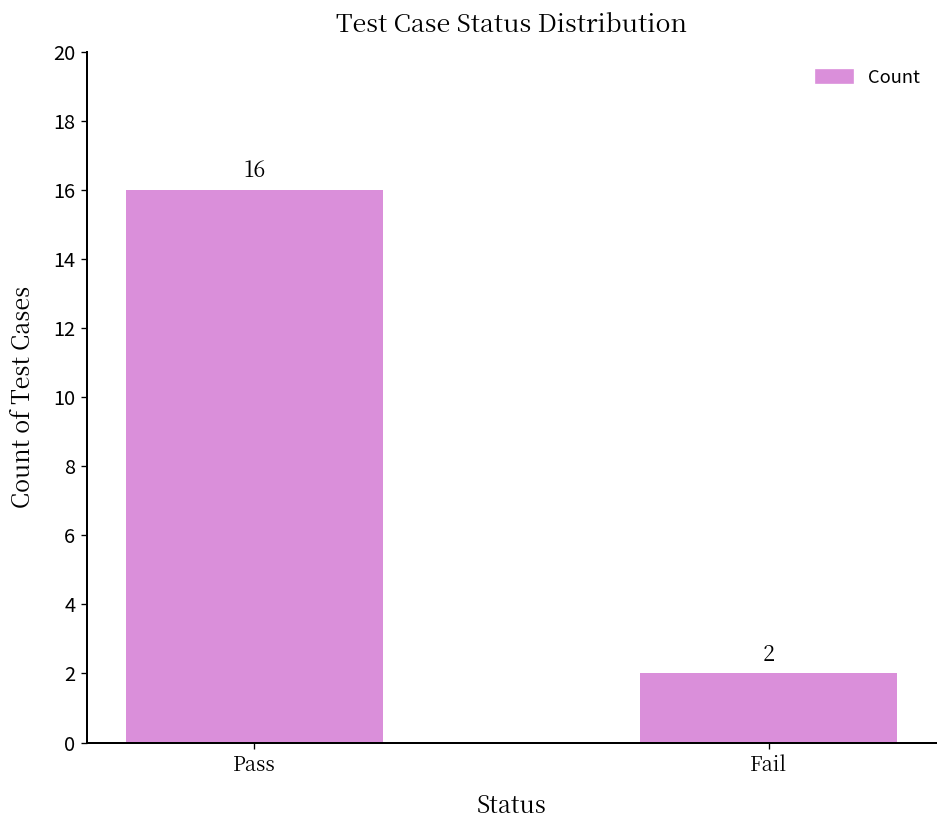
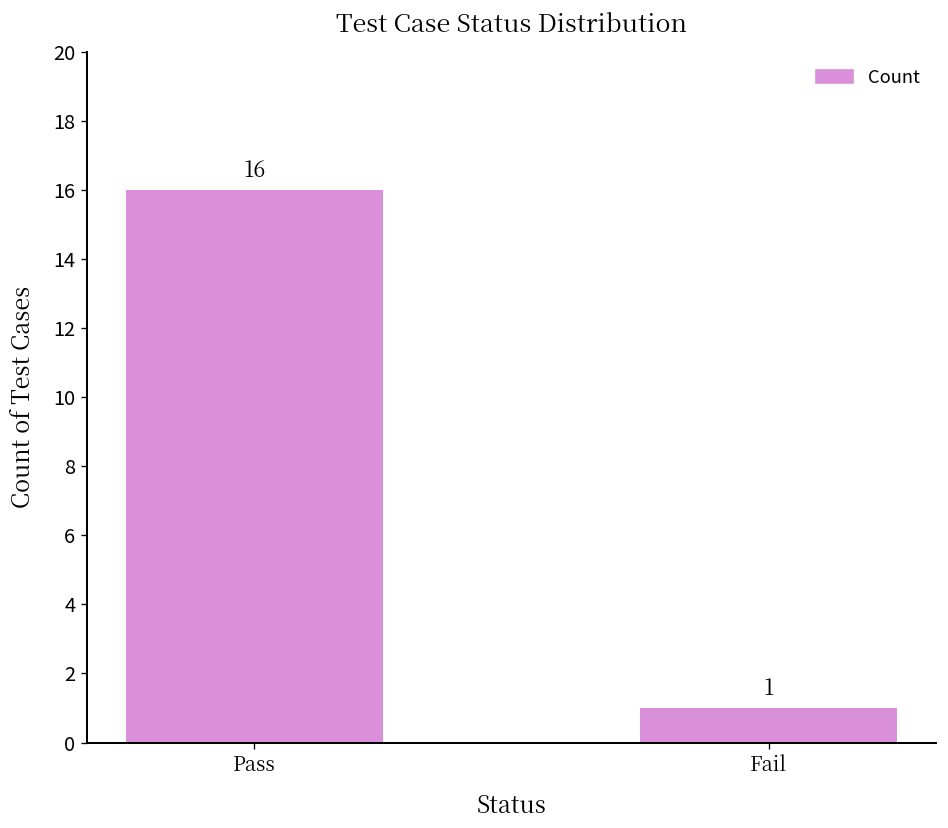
Fail: 2 -> 1
